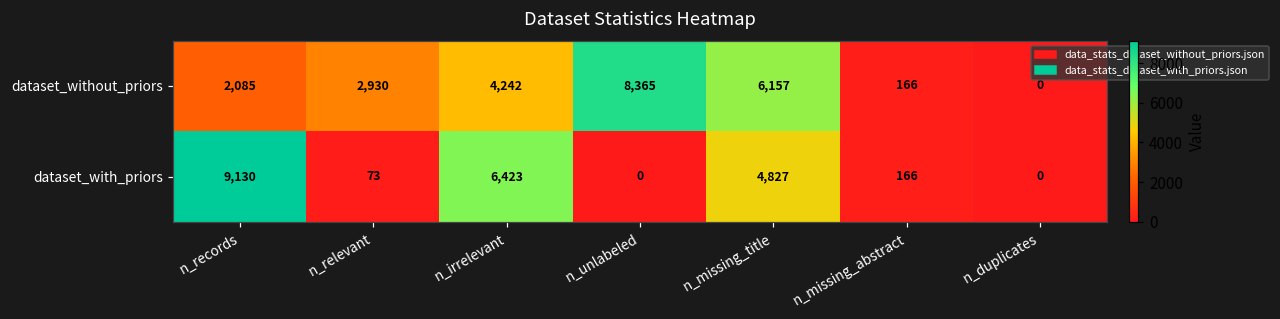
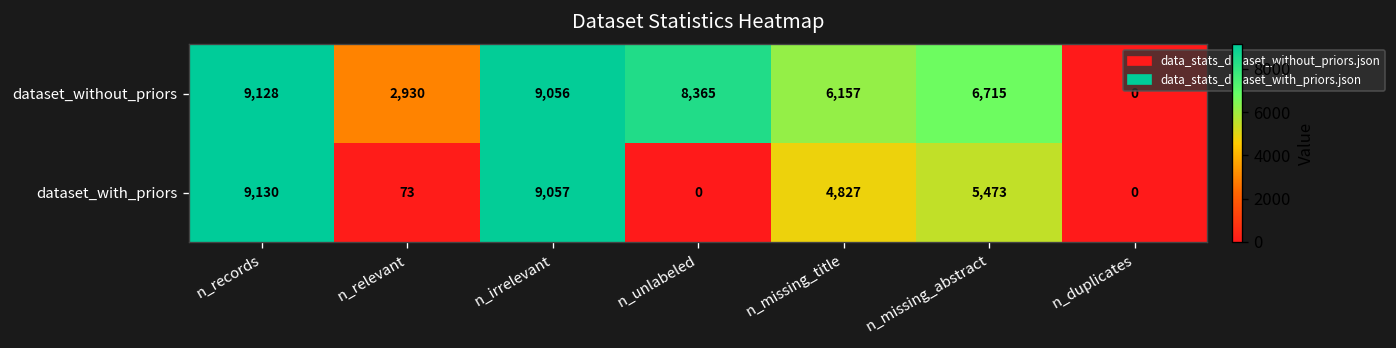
dataset_without_priors, n_records: 2,085 -> 9,128
dataset_without_priors, n_irrelevant: 4,242 -> 9,056
dataset_without_priors, n_missing_abstract: 166 -> 6,715
dataset_with_priors, n_irrelevant: 6,423 -> 9,057
dataset_with_priors, n_missing_abstract: 166 -> 5,473
